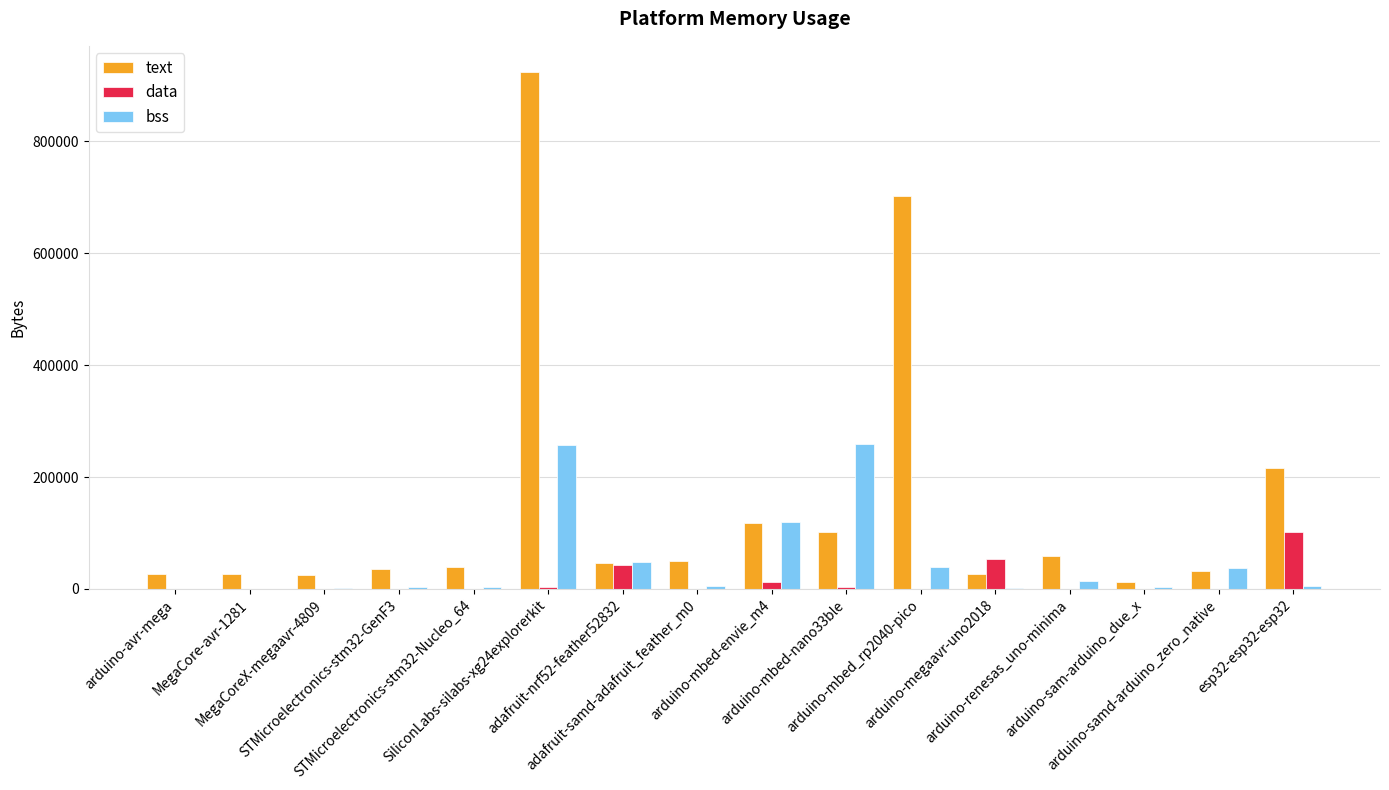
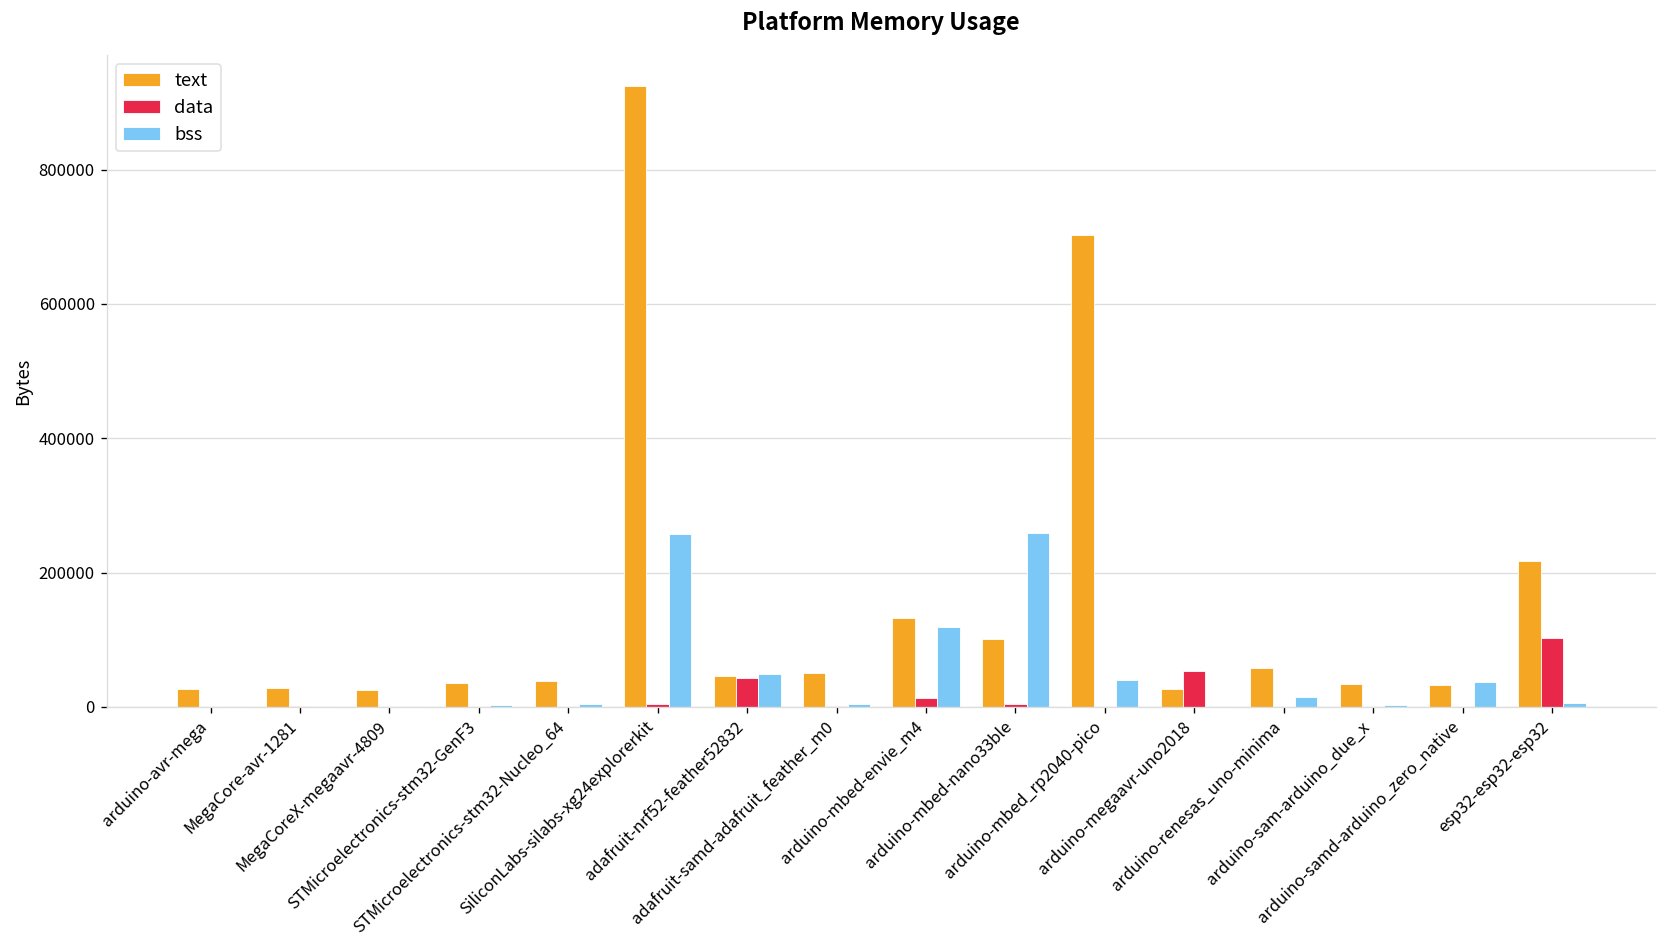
text, arduino-mbed-envie_m4: 120000 -> 130000
text, arduino-sam-arduino_due_x: 10000 -> 30000
